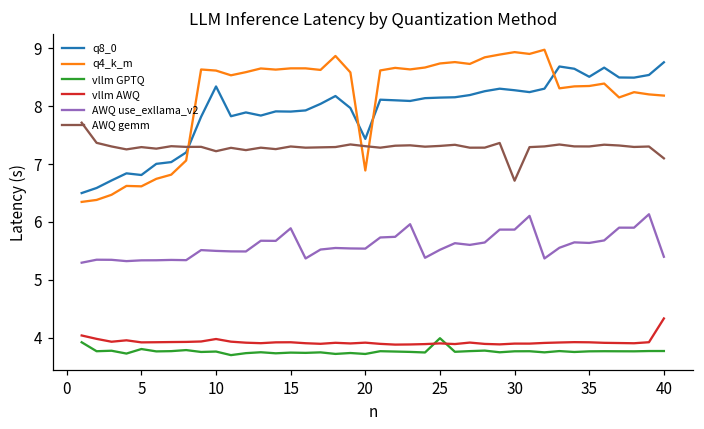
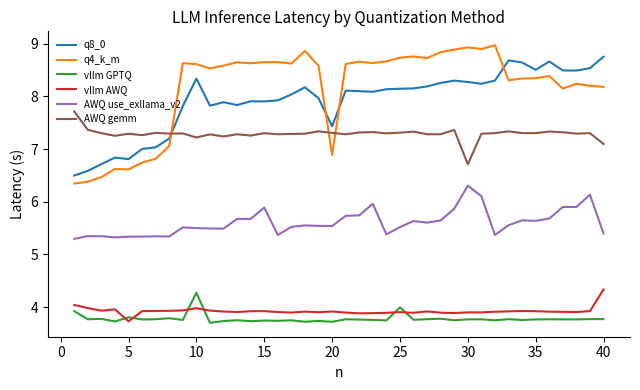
vllm AWQ, 5: 3.9 -> 3.7
vllm GPTQ, 10: 3.8 -> 4.3
AWQ use_exllama_v2, 30: 5.9 -> 6.3
